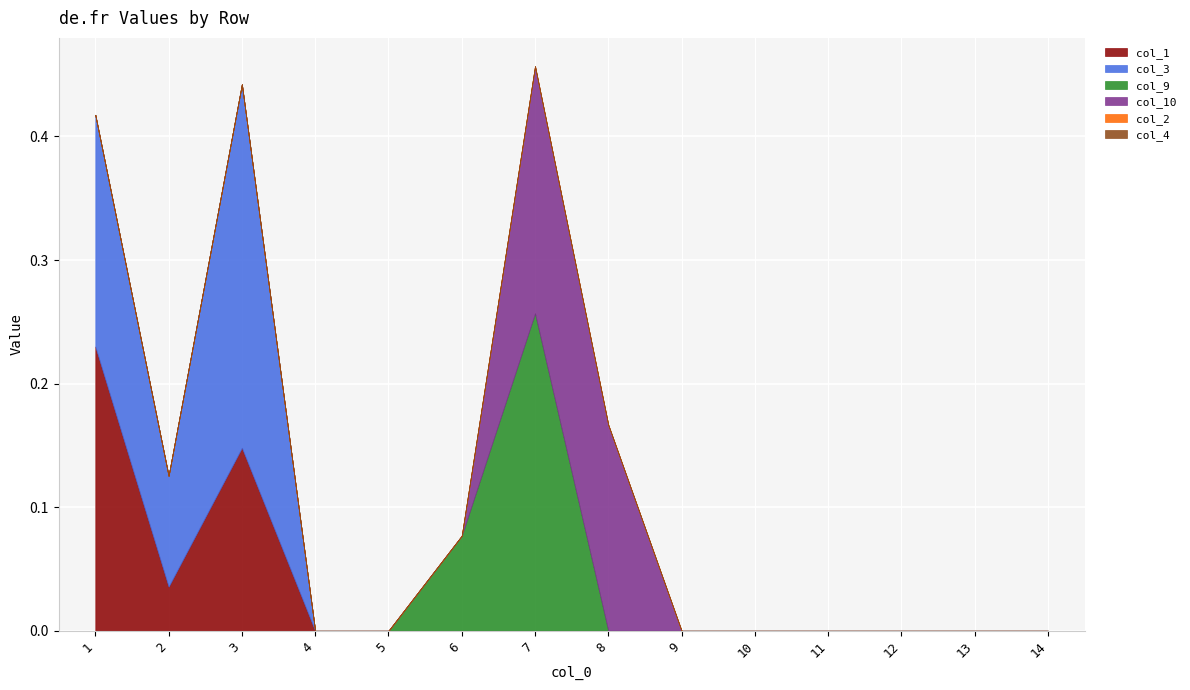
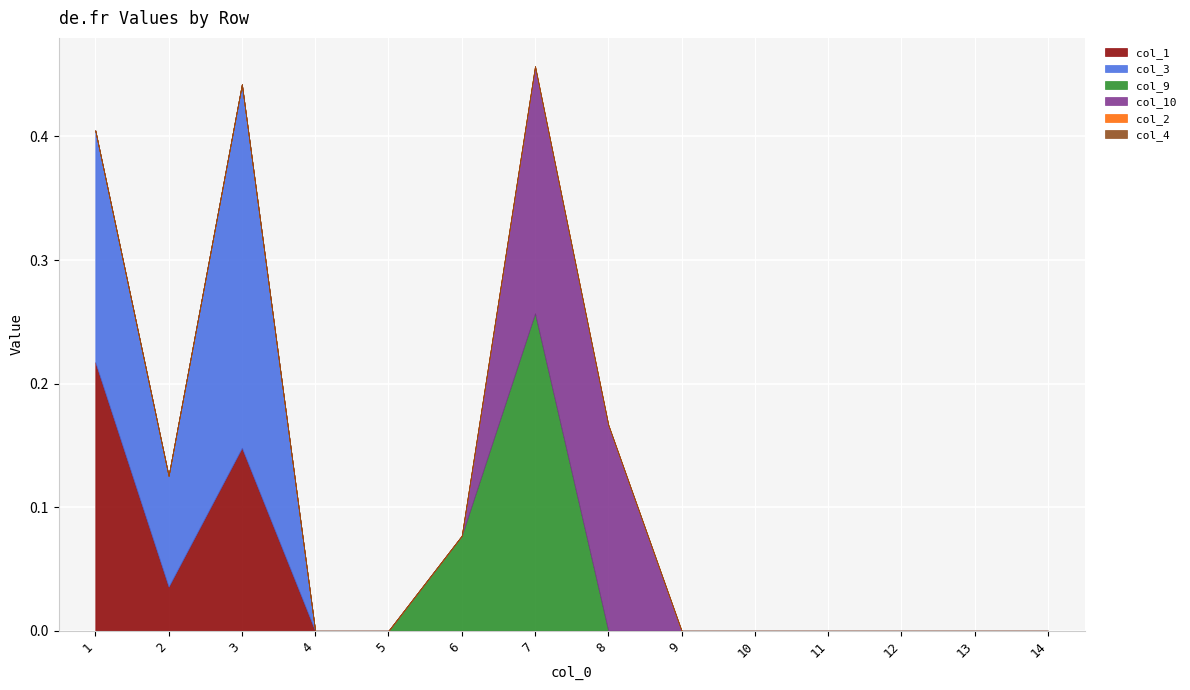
col_1, 1: 0.230 -> 0.217
